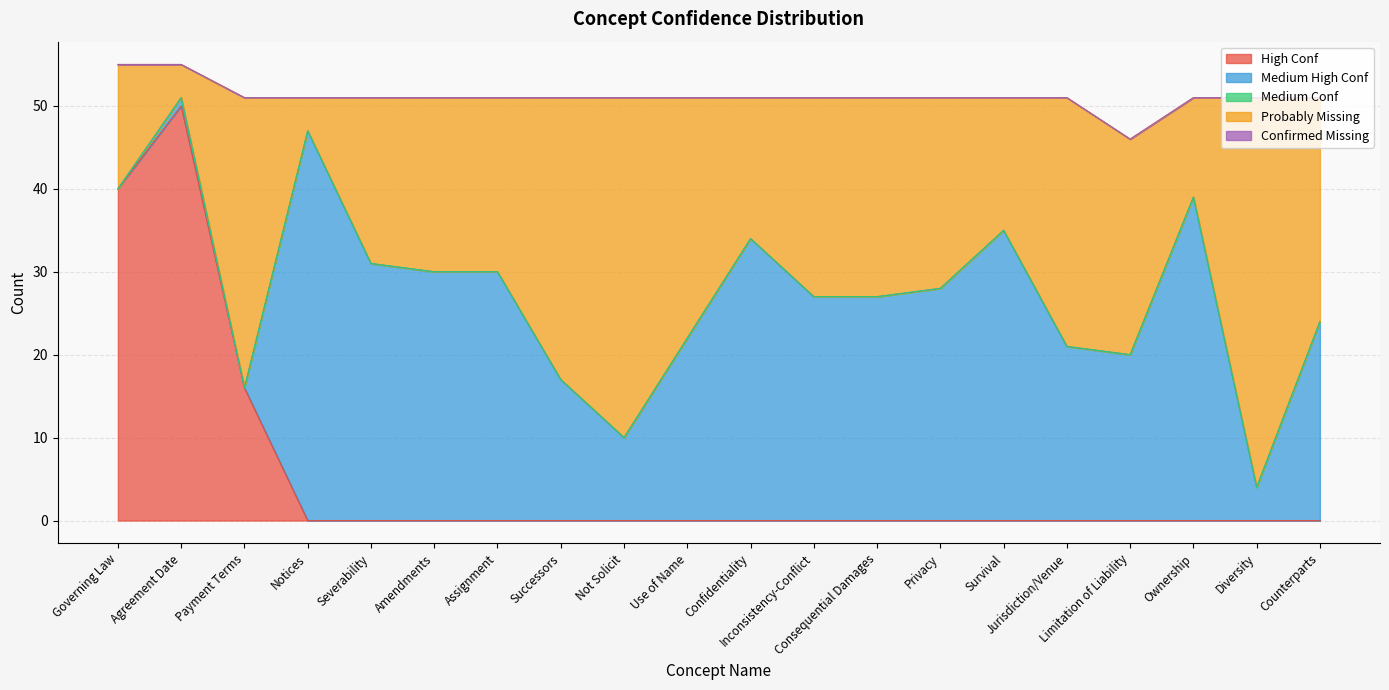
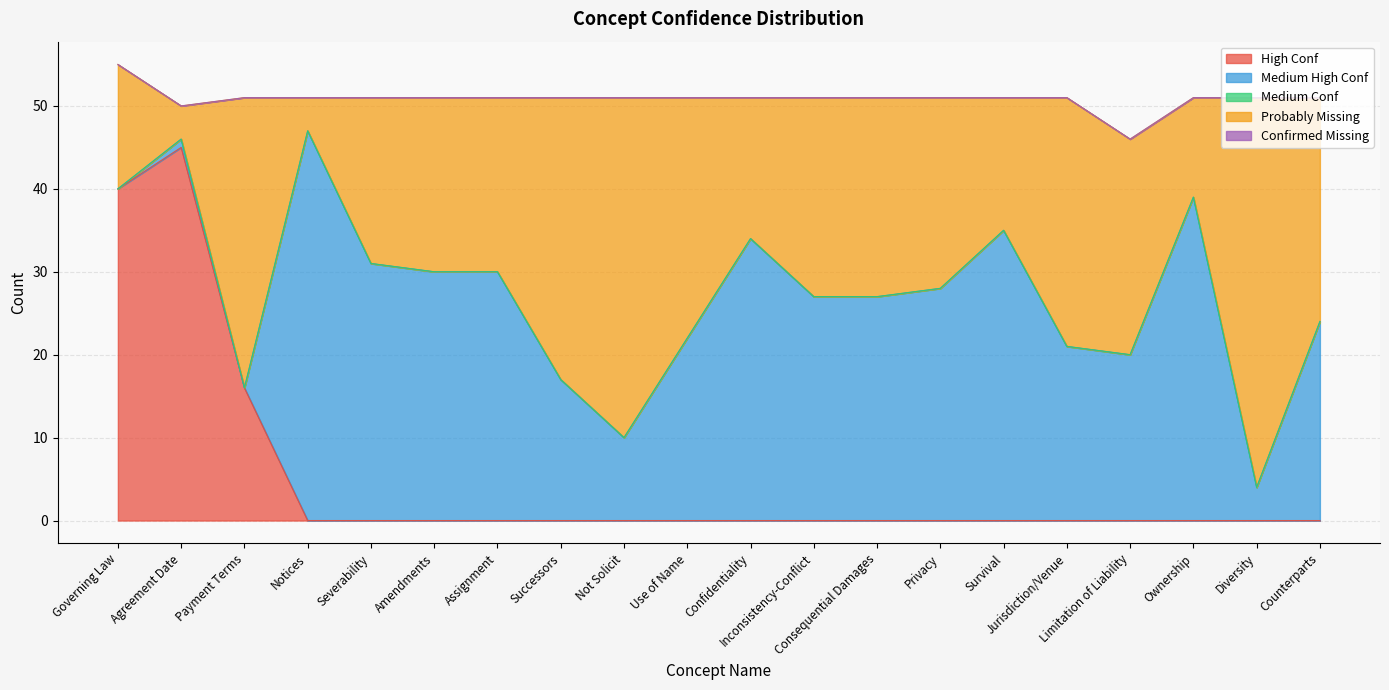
High Conf, Agreement Date: 50 -> 45
